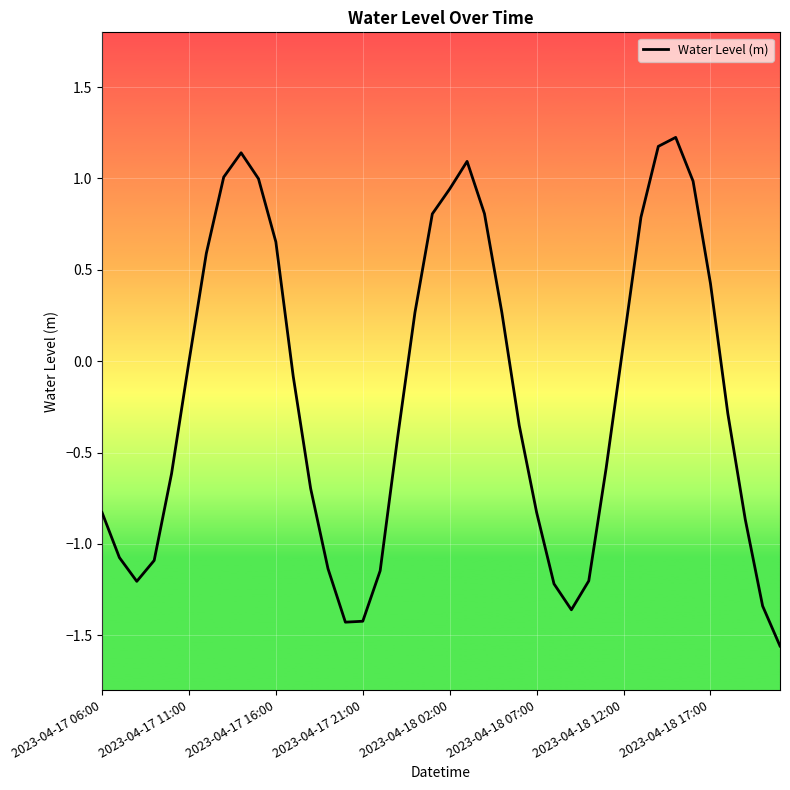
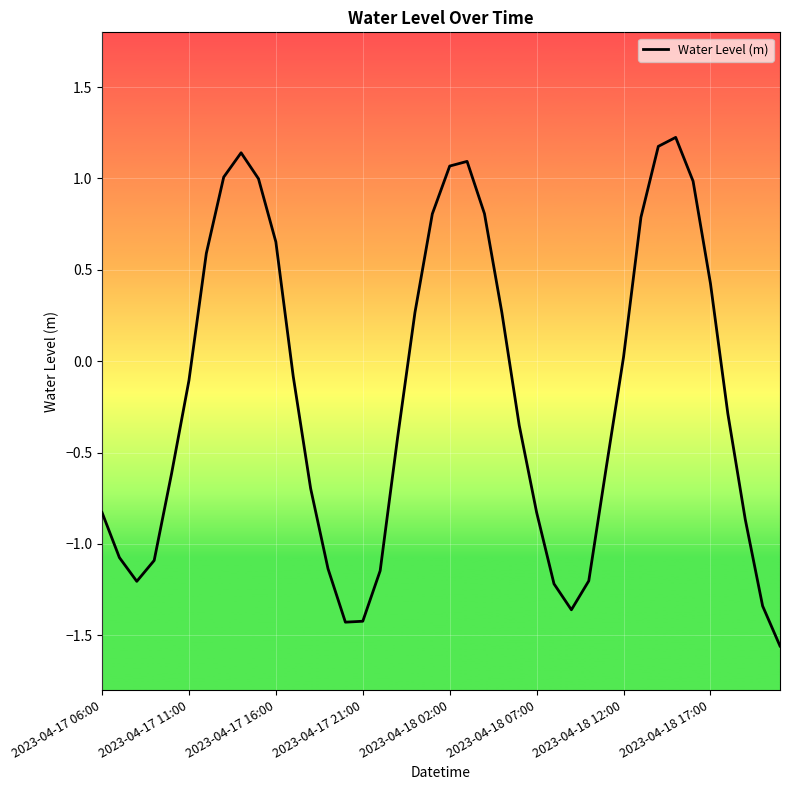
2023-04-17 11:00: 0.00 -> -0.11
2023-04-18 02:00: 0.94 -> 1.07
2023-04-18 12:00: 0.10 -> 0.02
